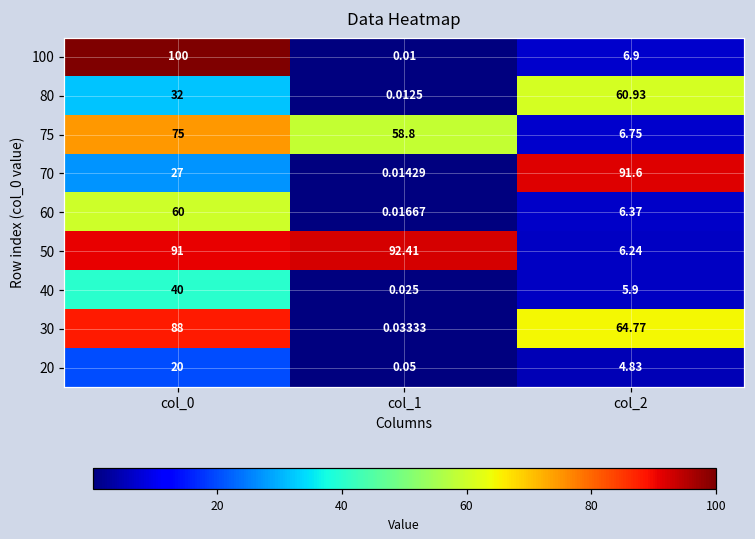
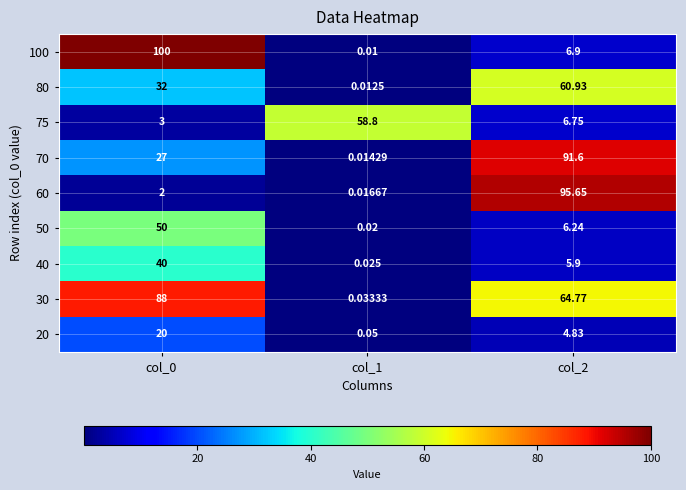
75, col_0: 75 -> 3
60, col_0: 60 -> 2
60, col_2: 6.37 -> 95.65
50, col_0: 91 -> 50
50, col_1: 92.41 -> 0.02
